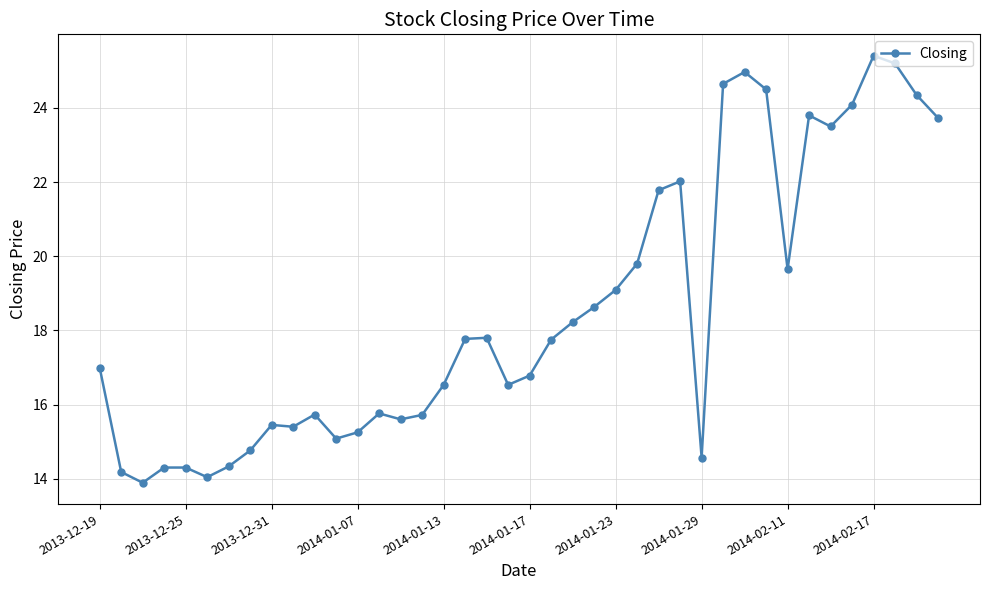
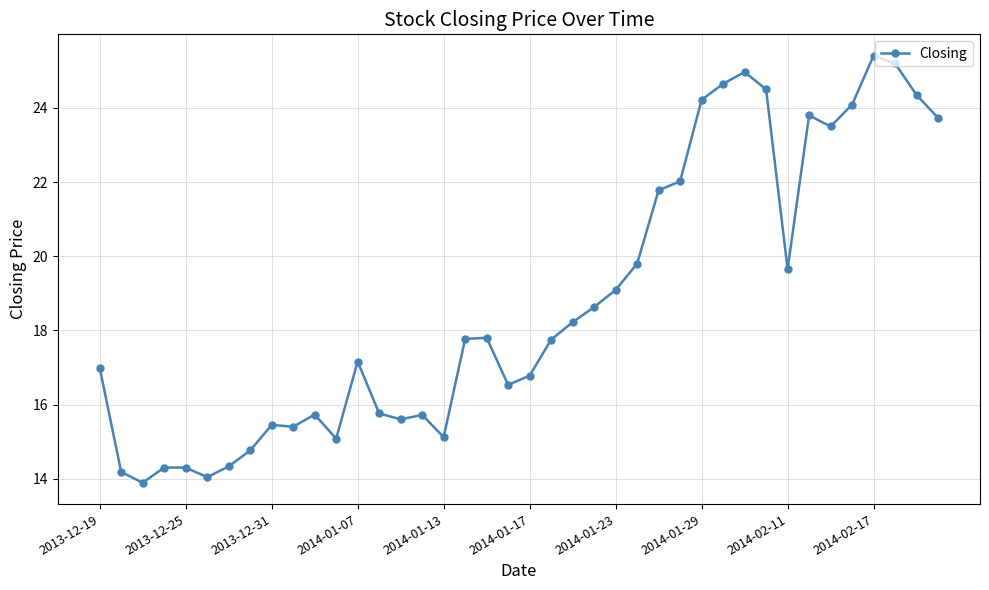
2014-01-07: 15.3 -> 17.2
2014-01-13: 16.5 -> 15.1
2014-01-29: 14.6 -> 24.2
